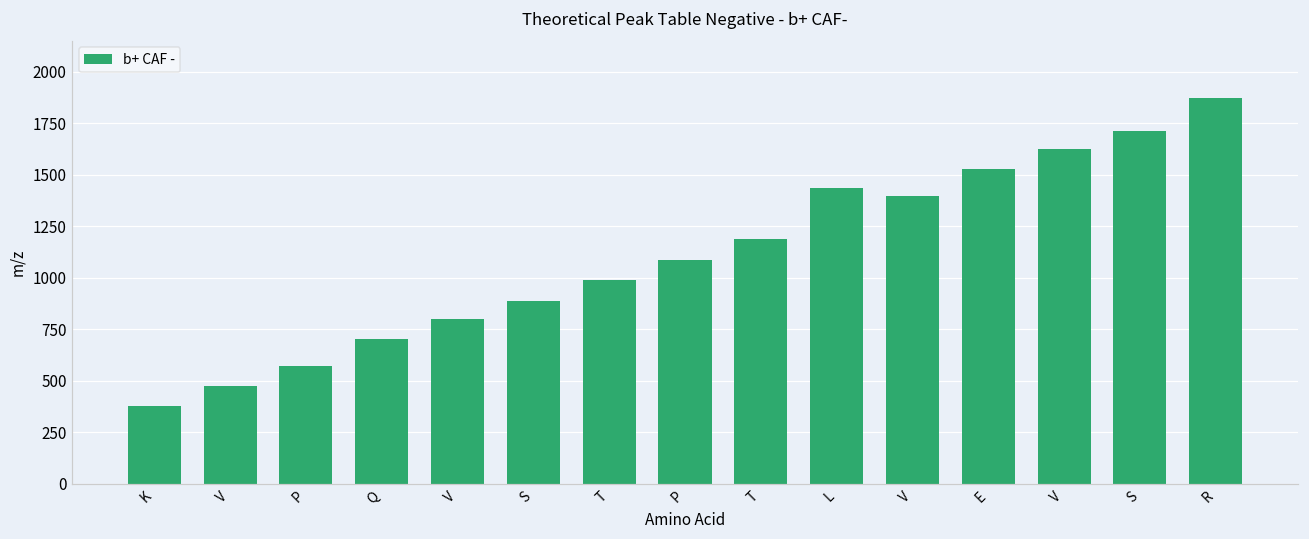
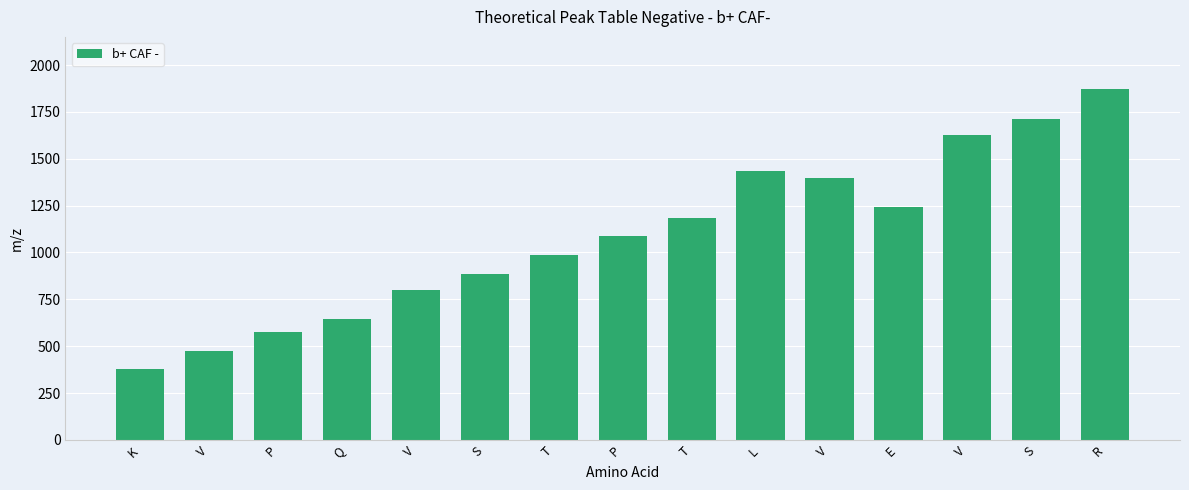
Q: 700 -> 650
E: 1530 -> 1240
